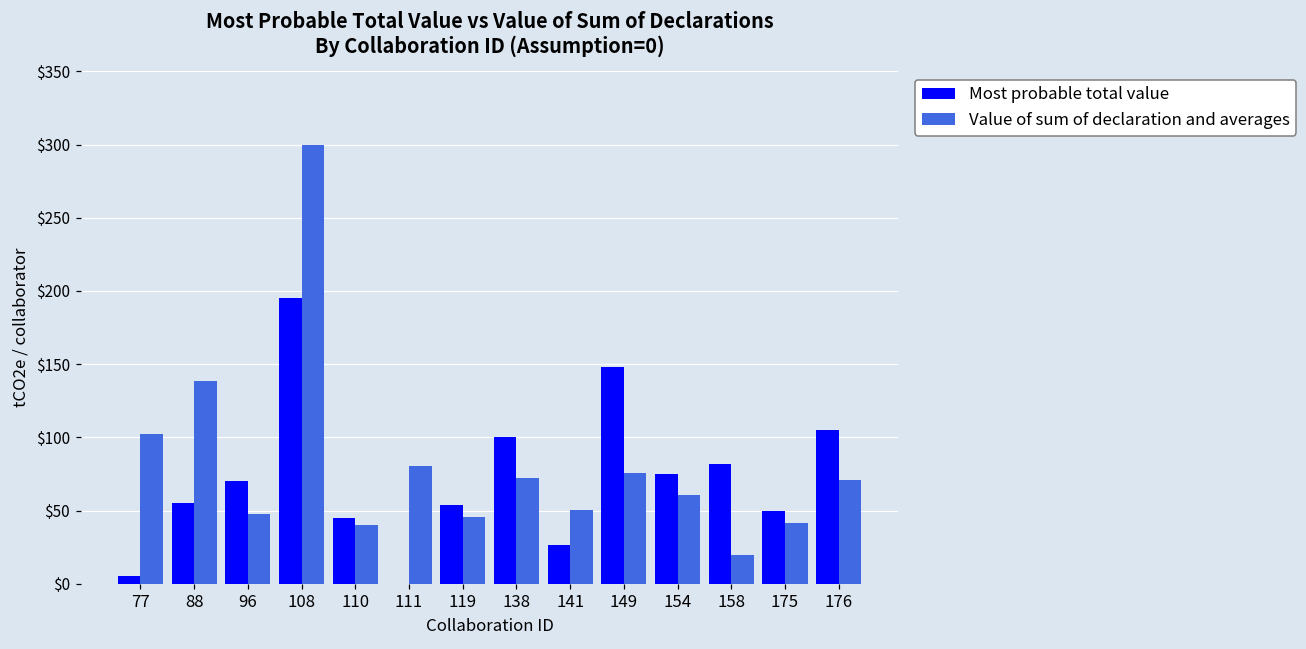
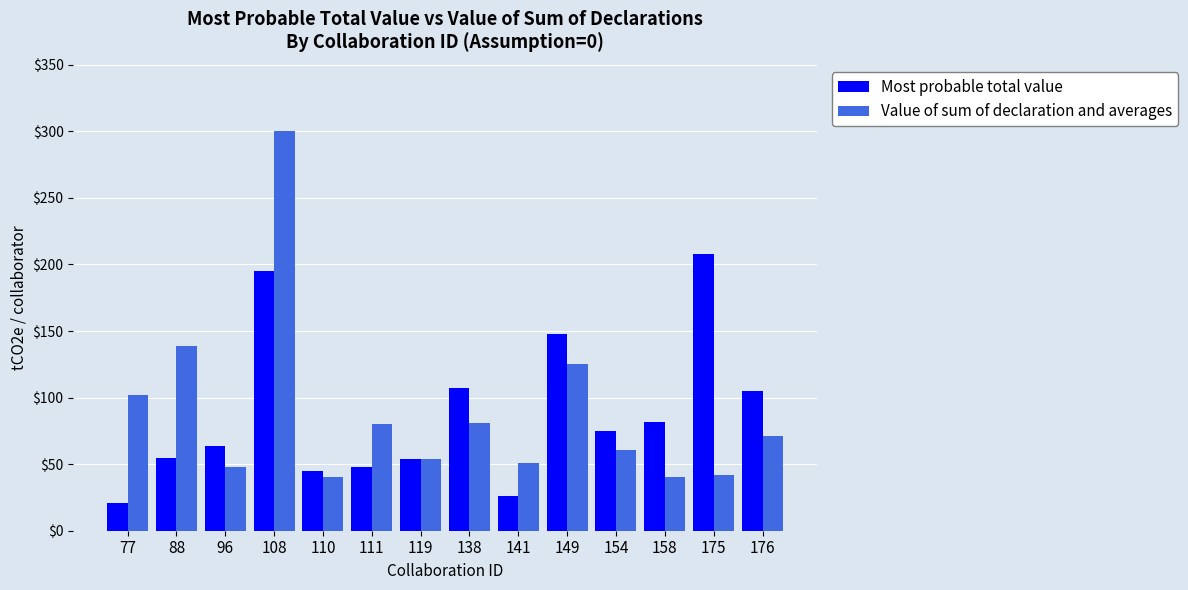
Most probable total value, 77: $5 -> $21
Most probable total value, 96: $70 -> $64
Most probable total value, 111: $0 -> $48
Value of sum of declaration and averages, 119: $46 -> $54
Most probable total value, 138: $100 -> $107
Value of sum of declaration and averages, 138: $72 -> $81
Value of sum of declaration and averages, 149: $75 -> $125
Value of sum of declaration and averages, 158: $20 -> $41
Most probable total value, 175: $50 -> $208
